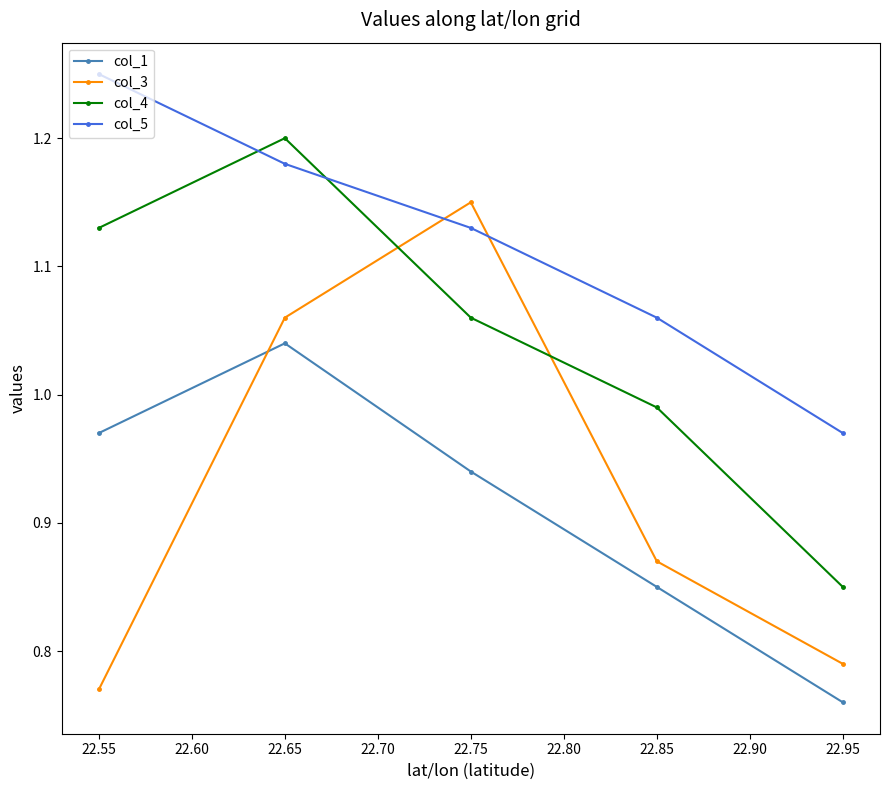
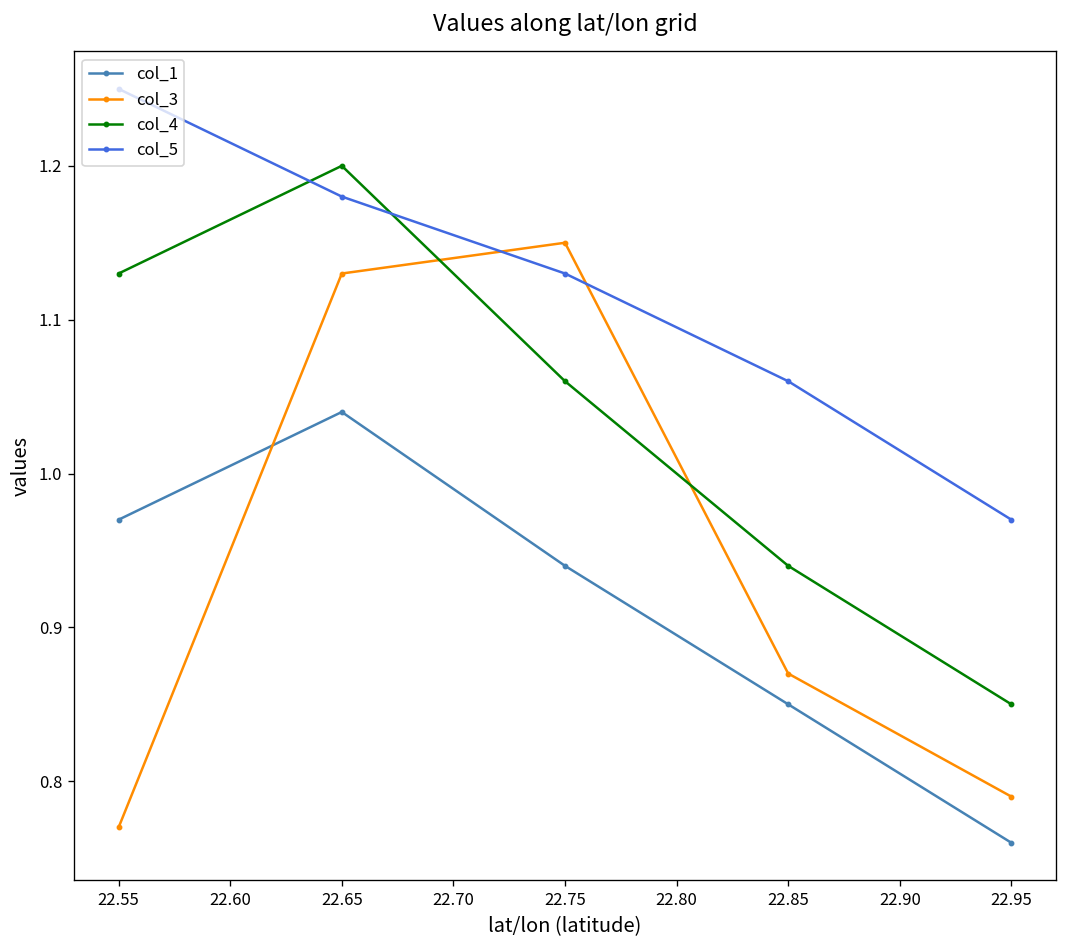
col_3, 22.65: 1.06 -> 1.13
col_4, 22.85: 0.99 -> 0.94
